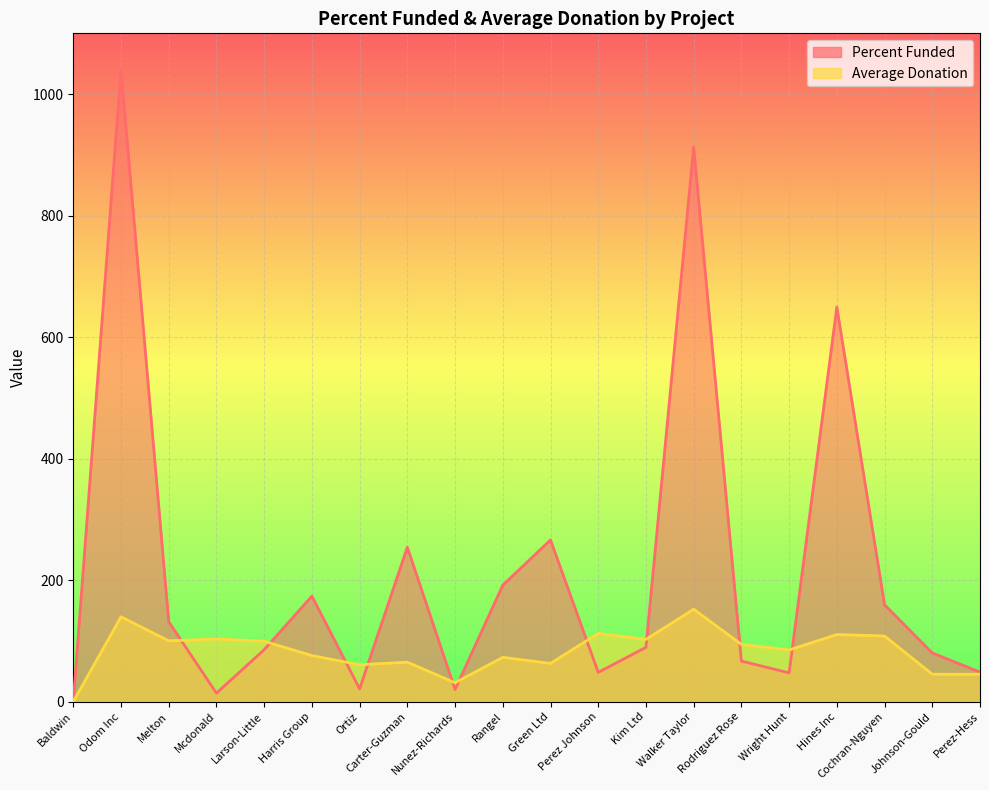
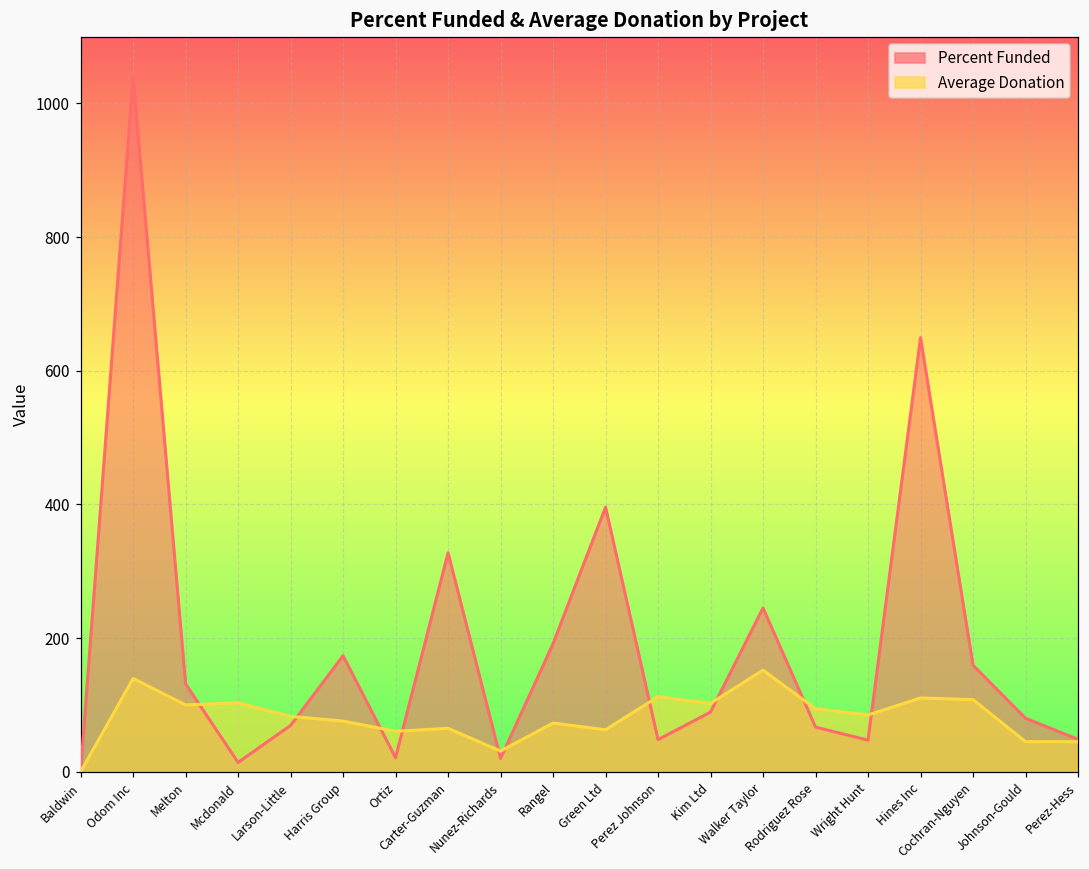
Percent Funded, Larson-Little: 90 -> 70
Average Donation, Larson-Little: 100 -> 80
Percent Funded, Carter-Guzman: 250 -> 330
Percent Funded, Green Ltd: 270 -> 400
Percent Funded, Walker Taylor: 910 -> 250
